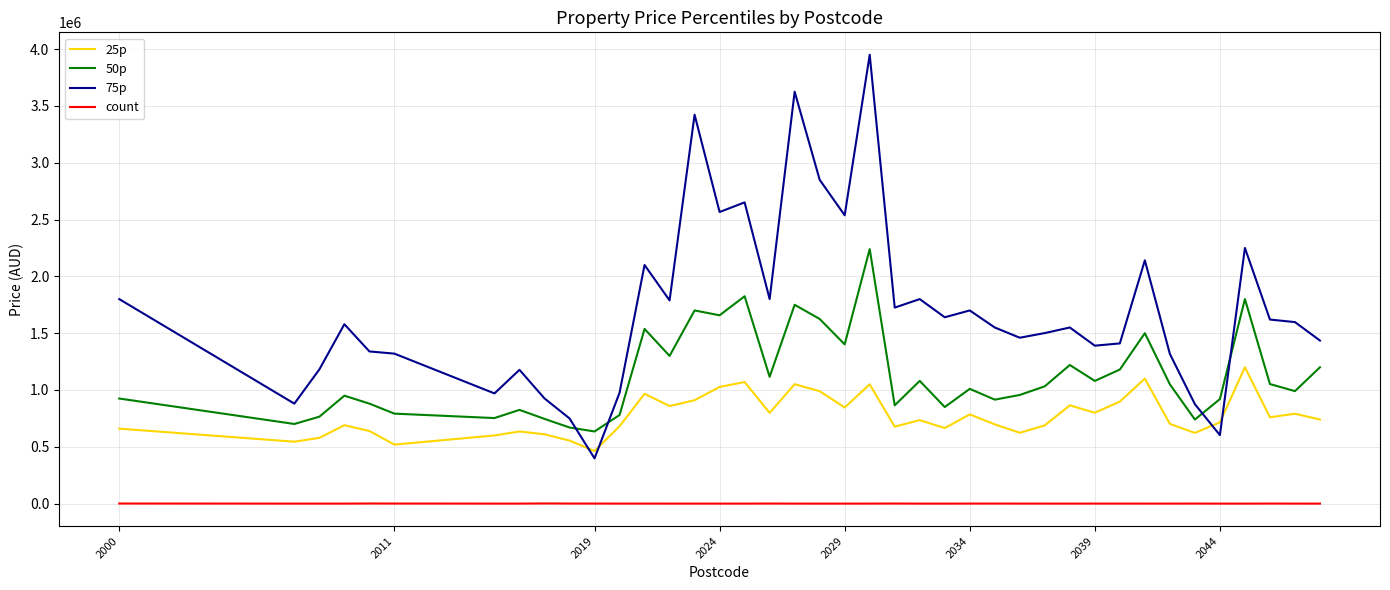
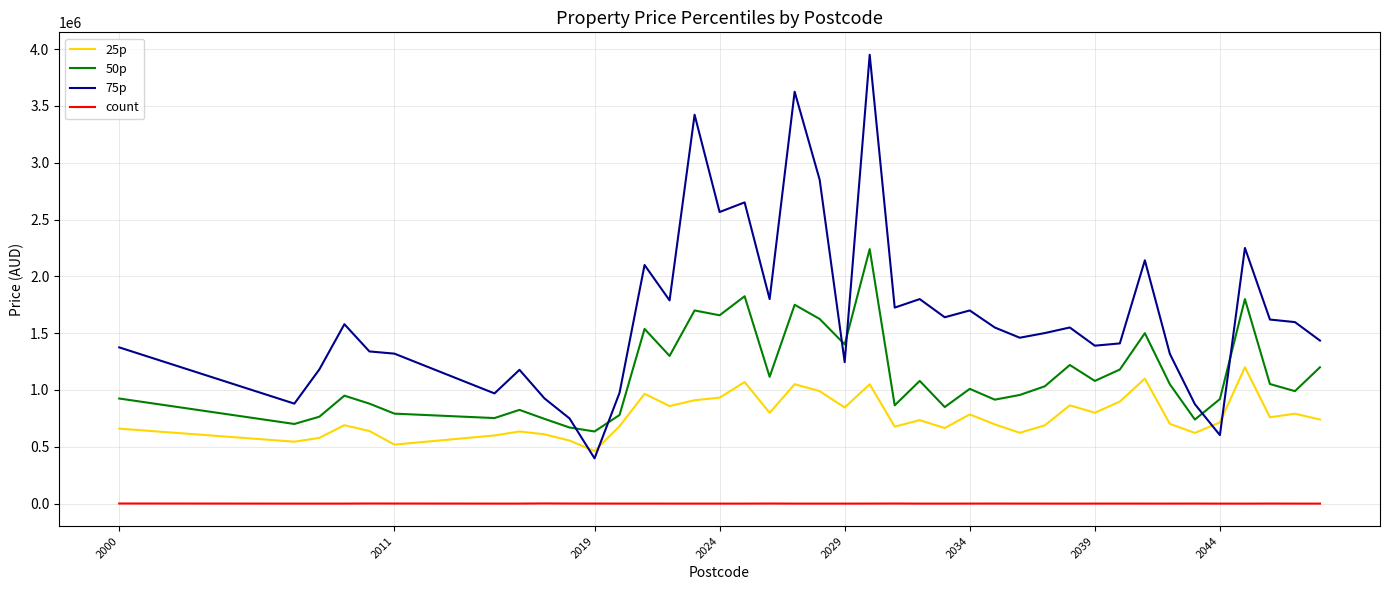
75p, 2000: 1800000 -> 1380000
25p, 2024: 1030000 -> 930000
75p, 2029: 2540000 -> 1240000
